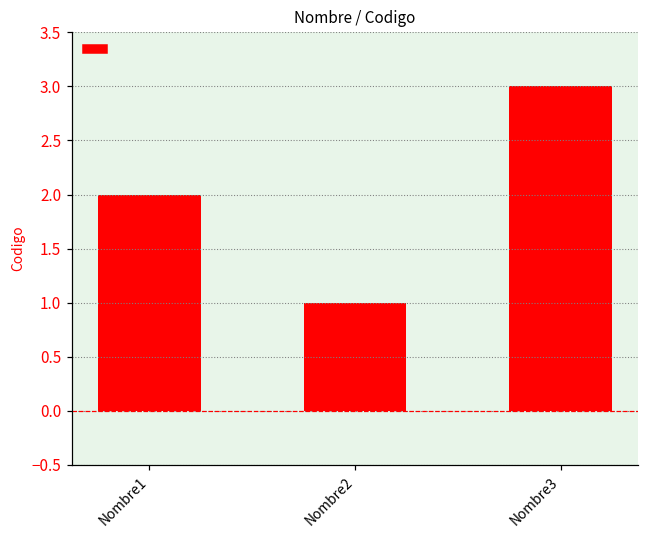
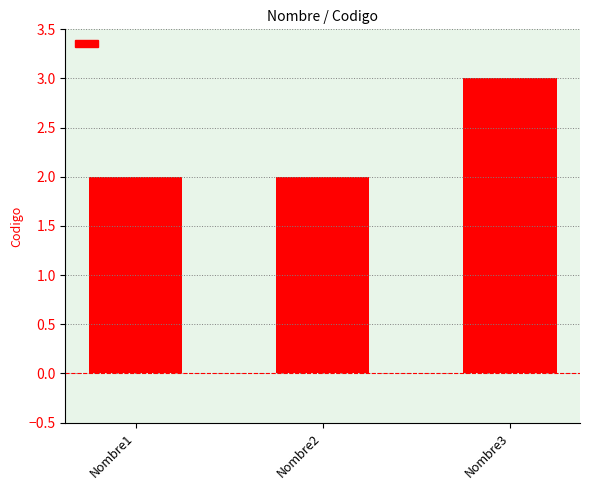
Nombre2: 1 -> 2
